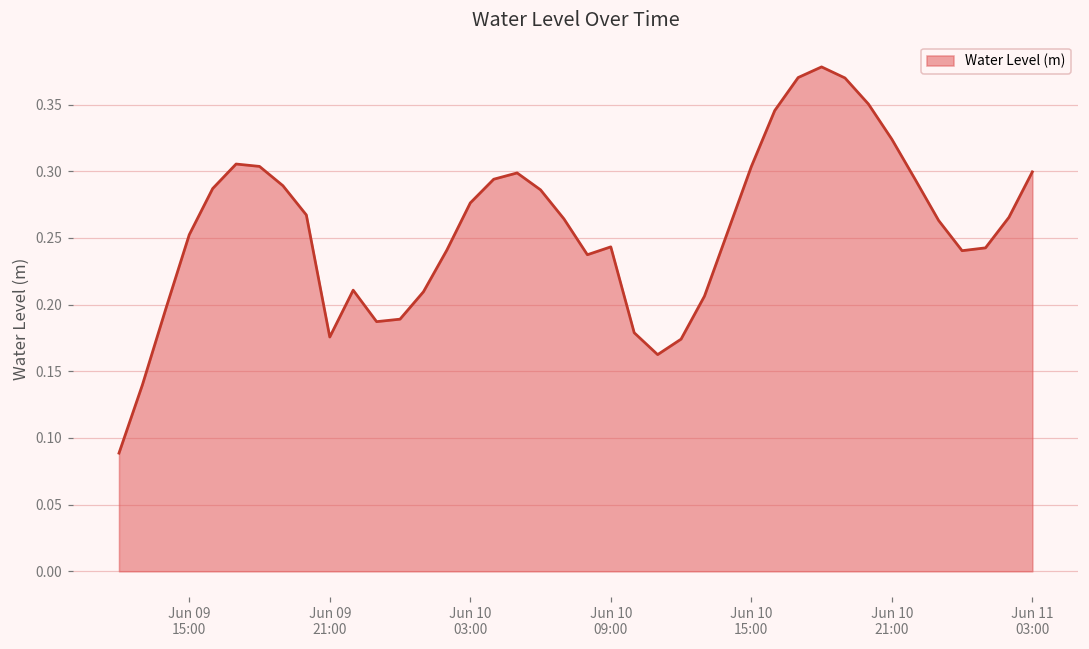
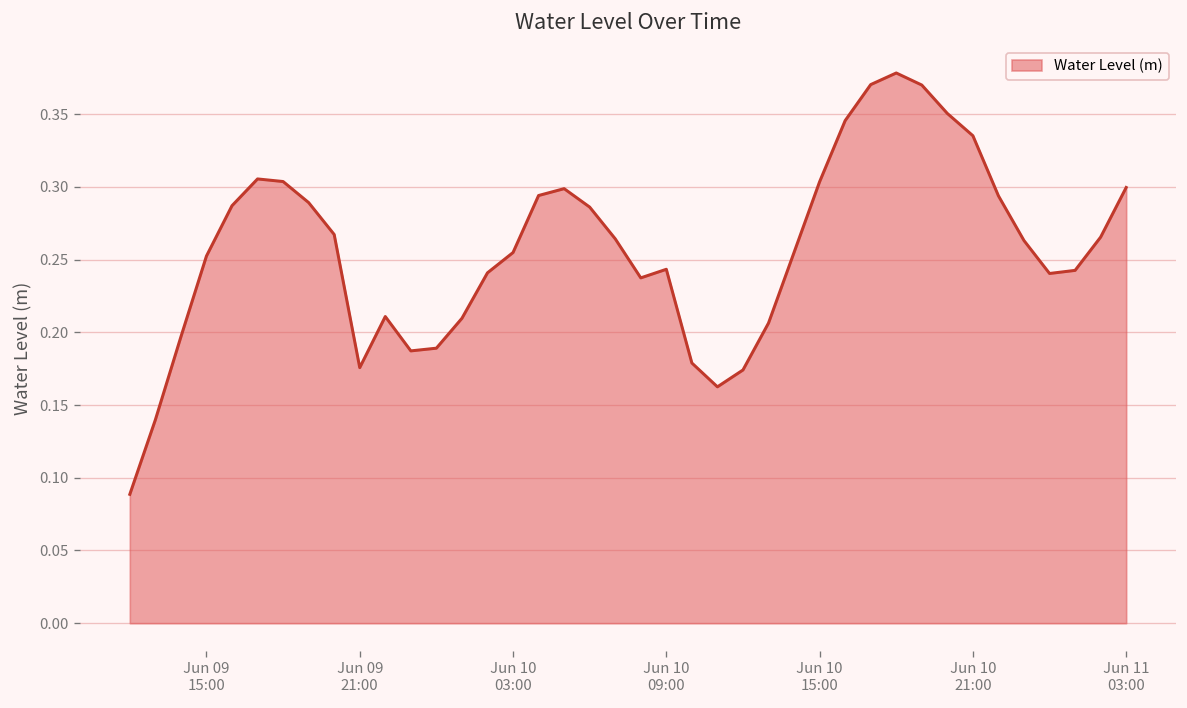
Jun 10 03:00: 0.276 -> 0.255
Jun 10 21:00: 0.324 -> 0.335
